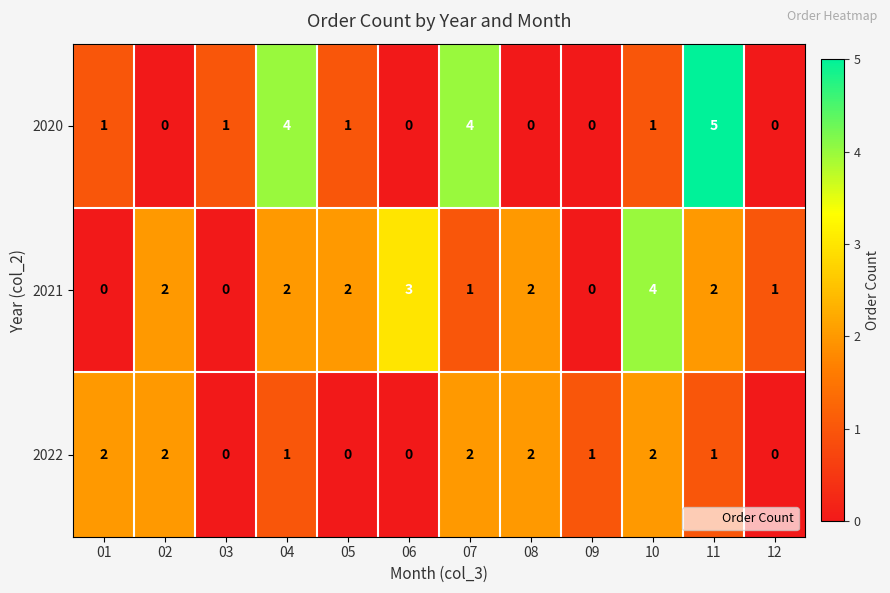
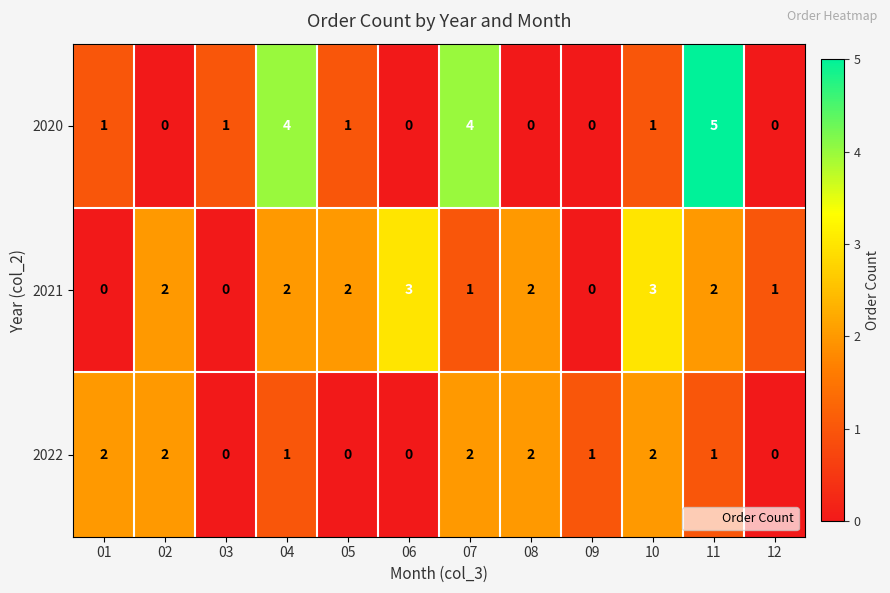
2021, 10: 4 -> 3
